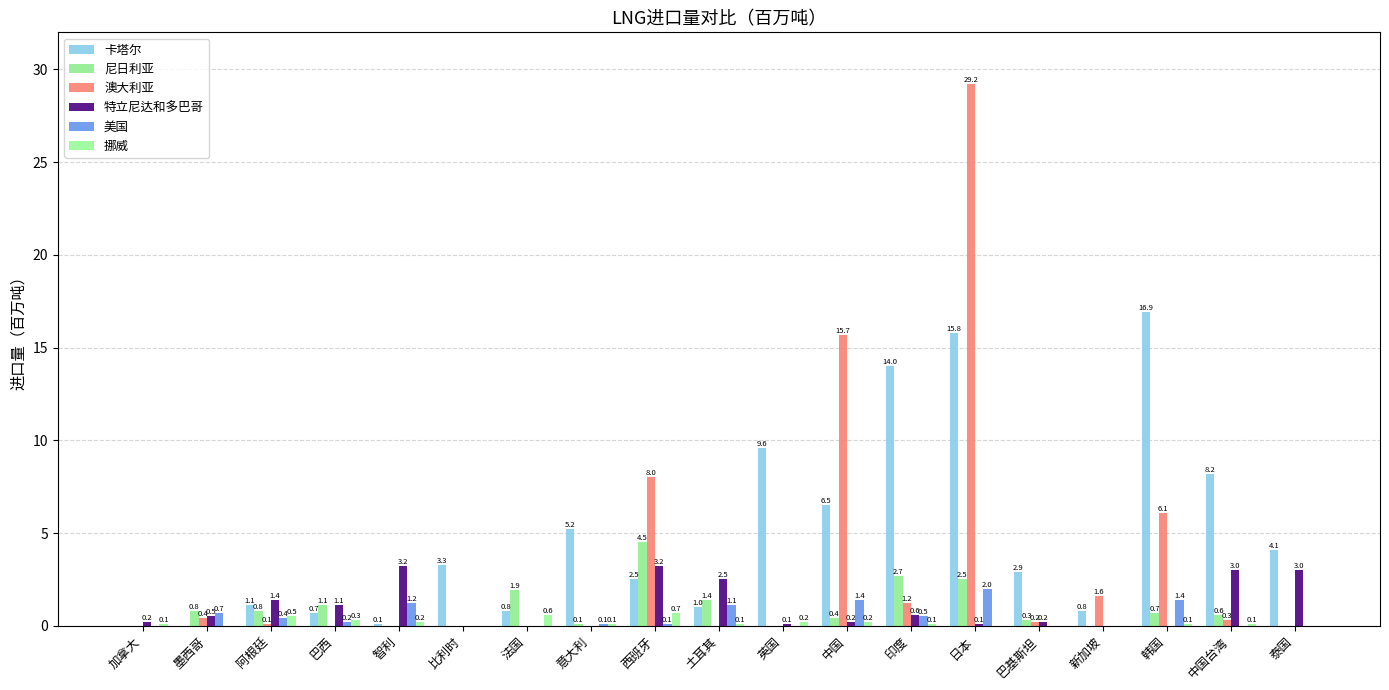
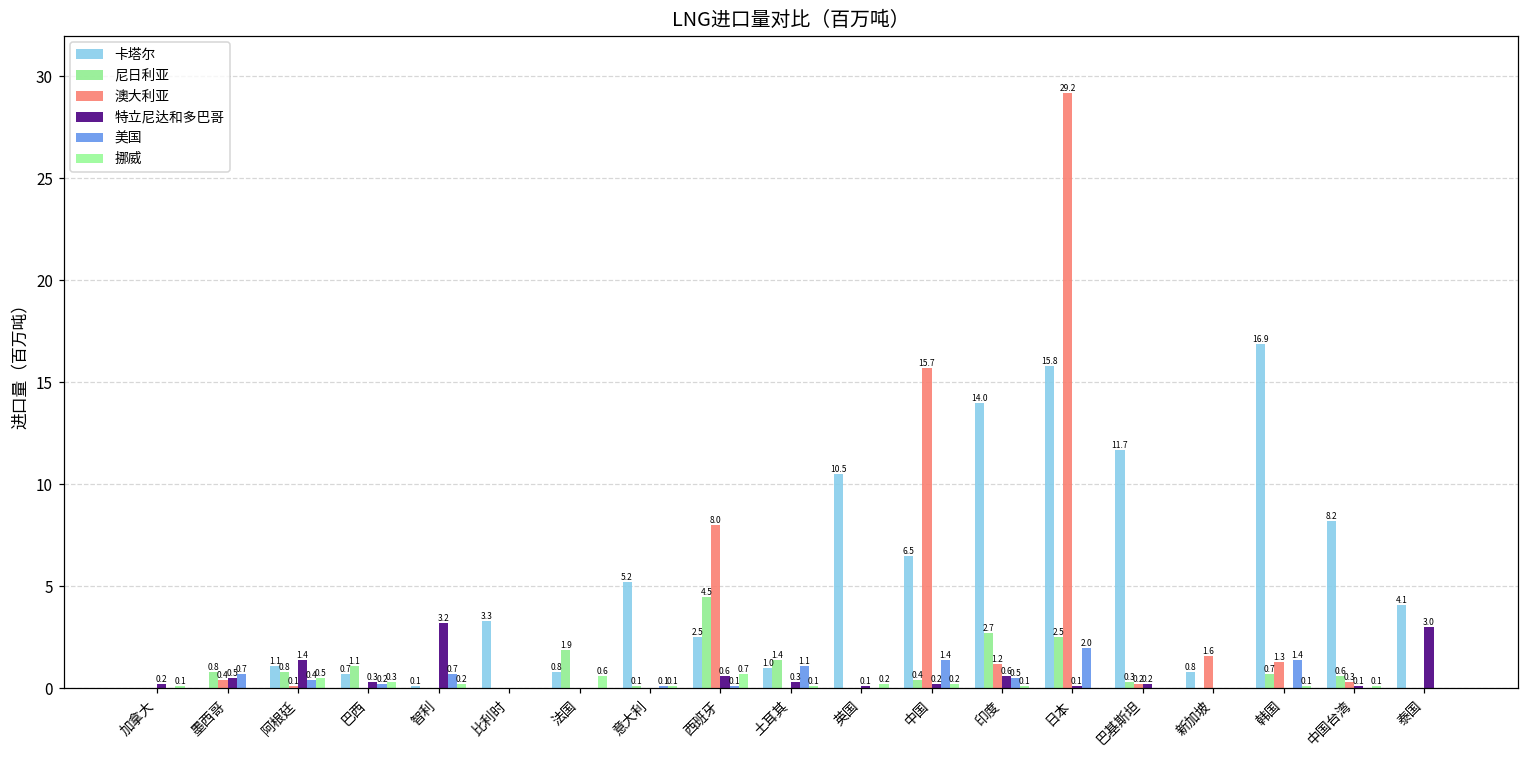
特立尼达和多巴哥, 巴西: 1.1 -> 0.3
美国, 智利: 1.2 -> 0.7
特立尼达和多巴哥, 西班牙: 3.2 -> 0.6
特立尼达和多巴哥, 土耳其: 2.5 -> 0.3
卡塔尔, 英国: 9.6 -> 10.5
卡塔尔, 巴基斯坦: 2.9 -> 11.7
澳大利亚, 韩国: 6.1 -> 1.3
特立尼达和多巴哥, 中国台湾: 3.0 -> 0.1
